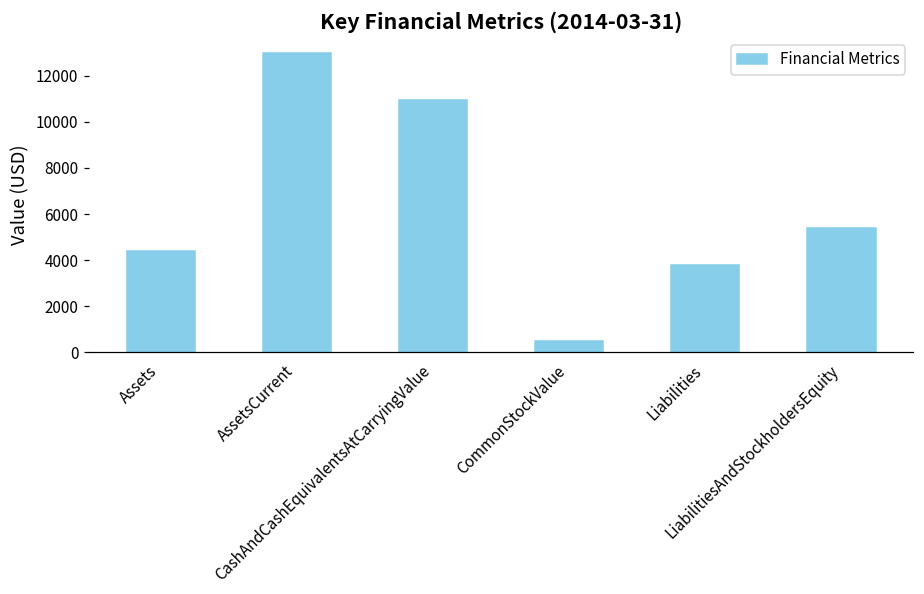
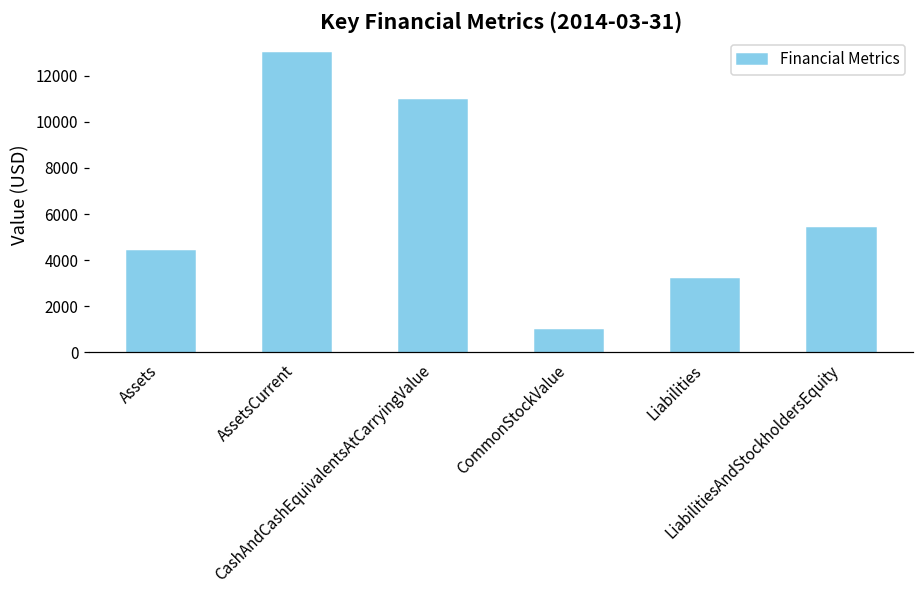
CommonStockValue: 500 -> 1000
Liabilities: 3800 -> 3200
